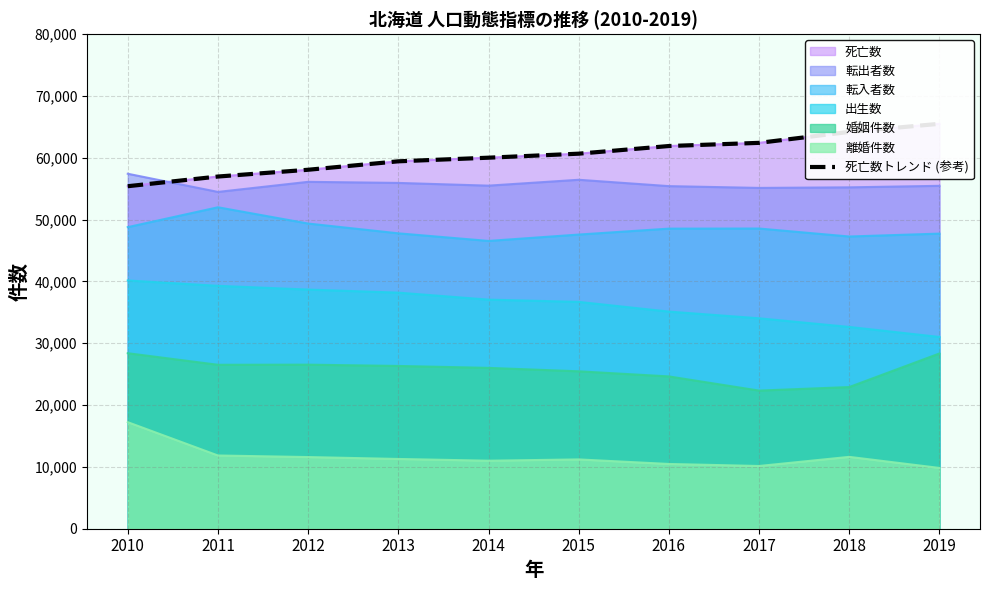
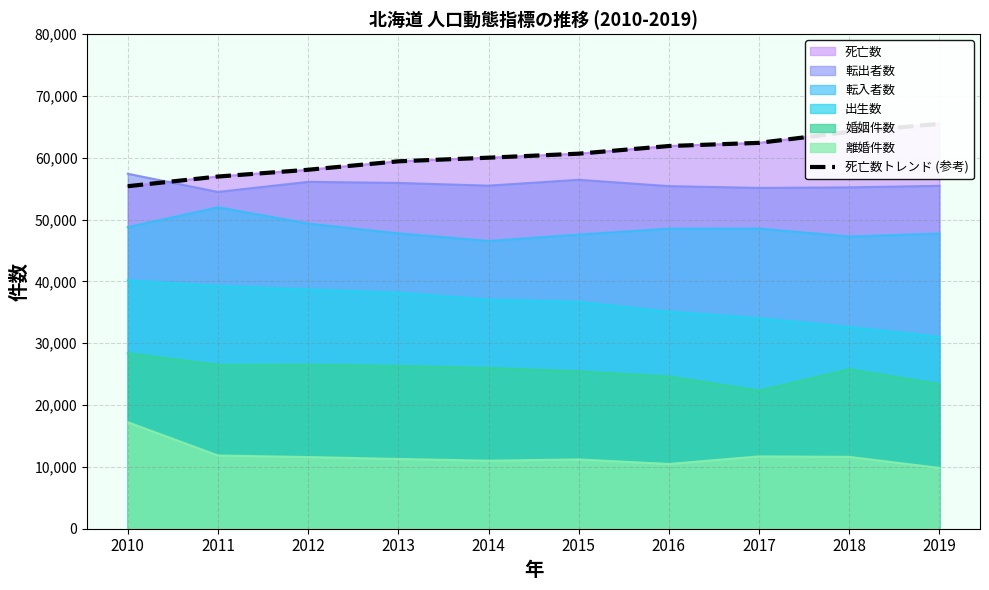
離婚件数, 2017: 10,000 -> 12,000
婚姻件数, 2018: 23,000 -> 26,000
婚姻件数, 2019: 28,000 -> 23,000
